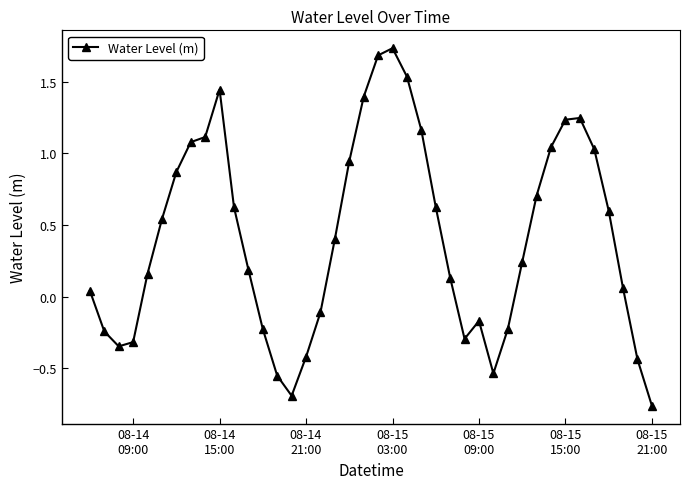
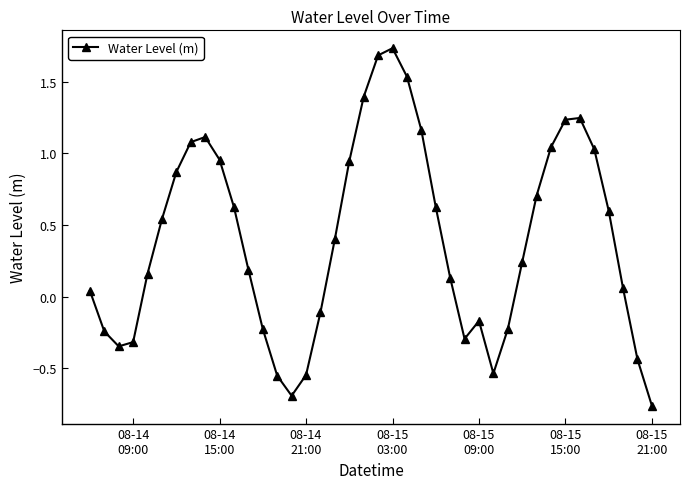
08-14 15:00: 1.44 -> 0.95
08-14 21:00: -0.42 -> -0.55
